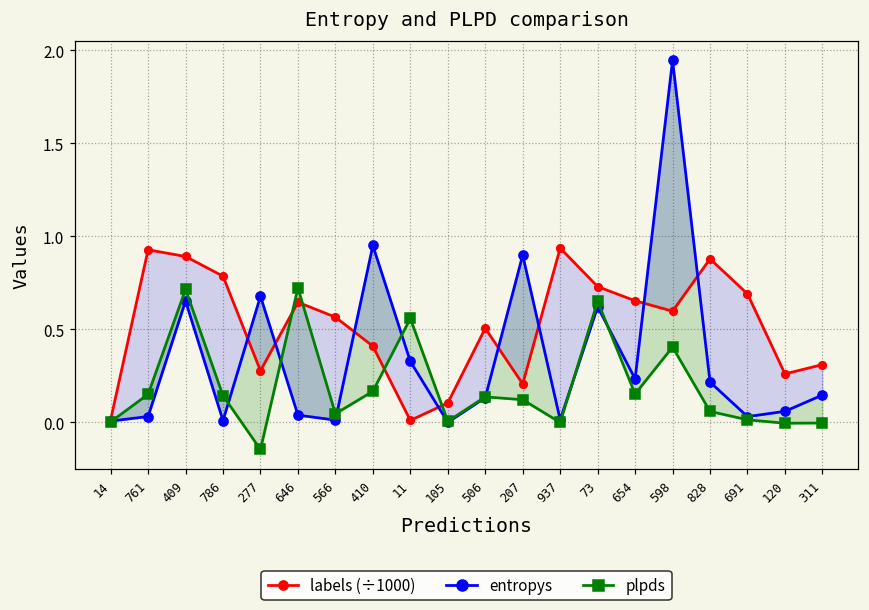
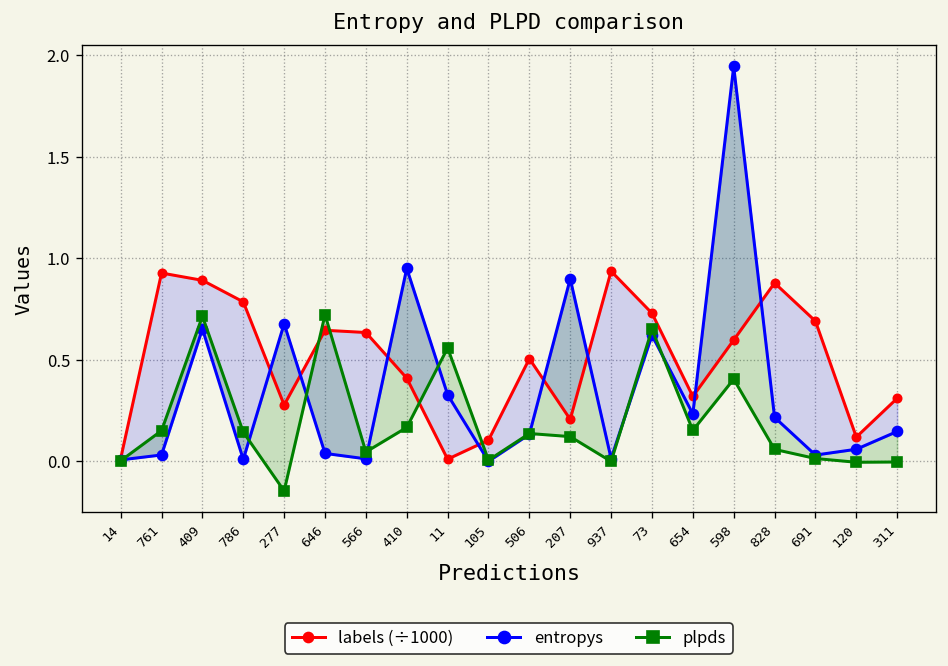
labels (÷1000), 566: 0.57 -> 0.64
labels (÷1000), 654: 0.65 -> 0.32
labels (÷1000), 120: 0.26 -> 0.12
